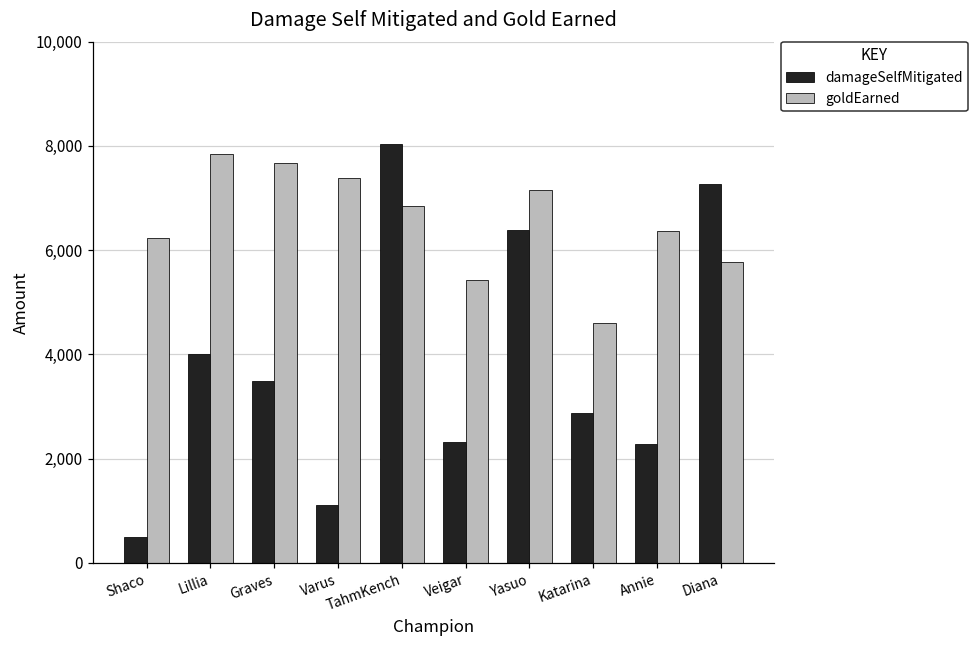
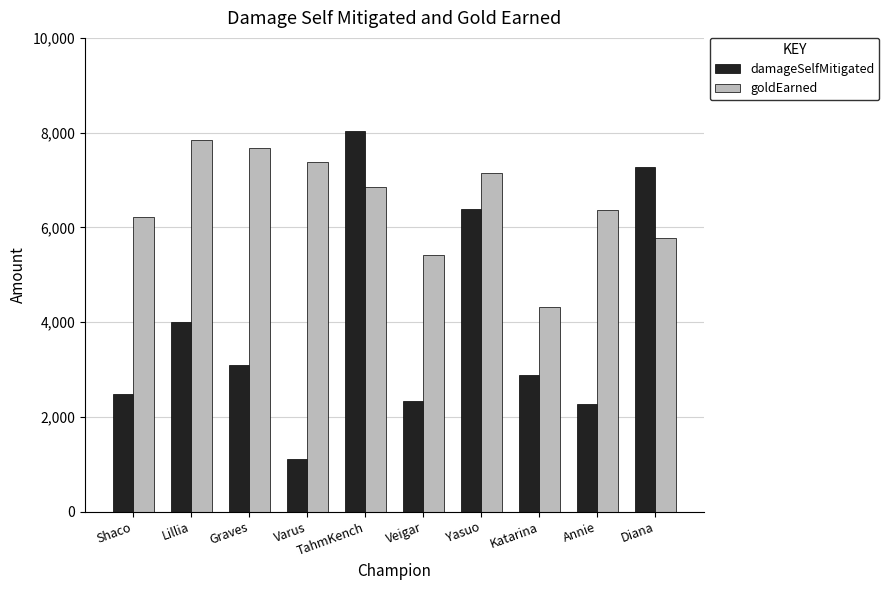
damageSelfMitigated, Shaco: 500 -> 2,500
damageSelfMitigated, Graves: 3,500 -> 3,100
goldEarned, Katarina: 4,600 -> 4,300
